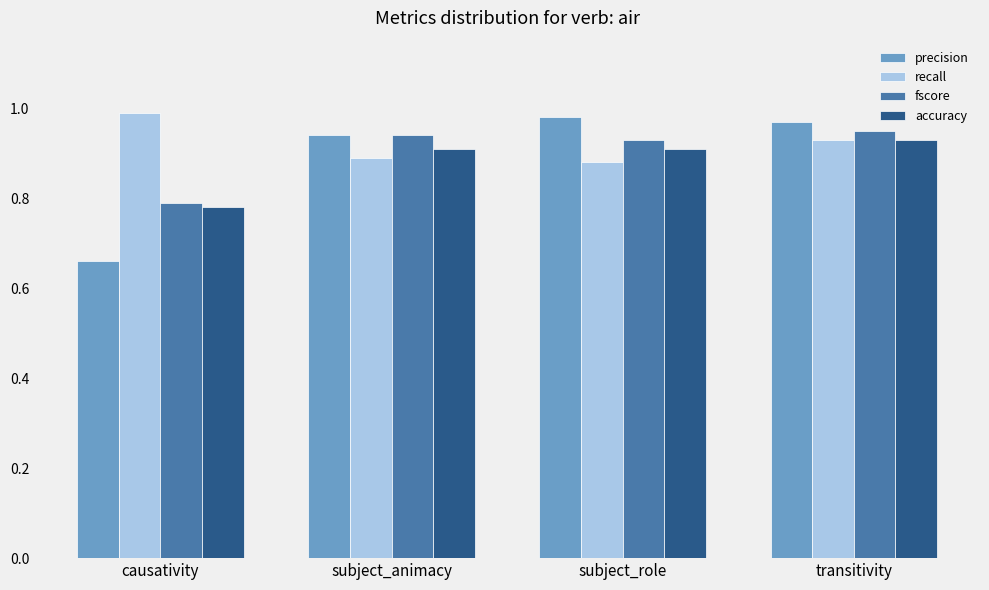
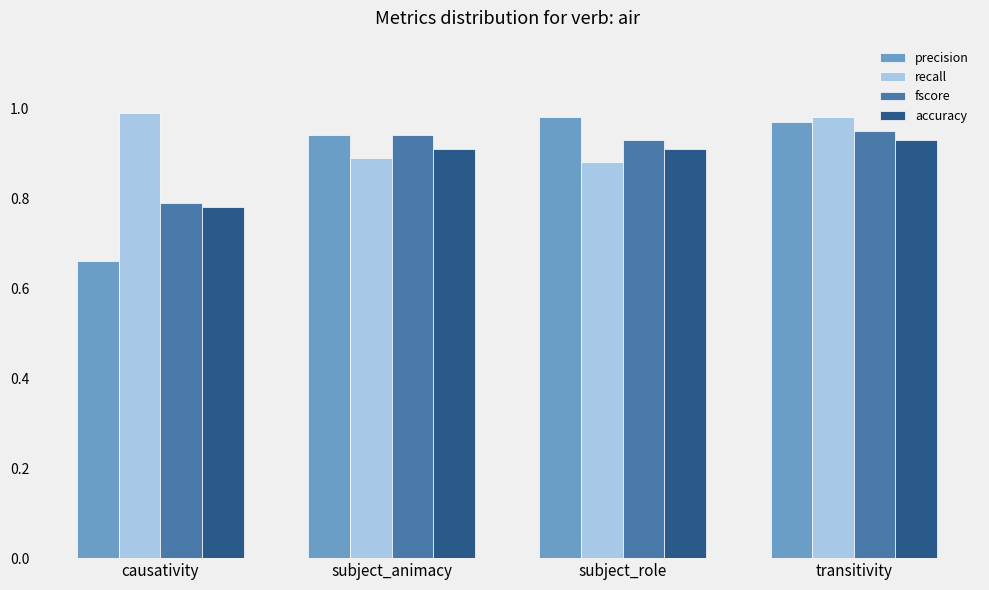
recall, transitivity: 0.93 -> 0.98
